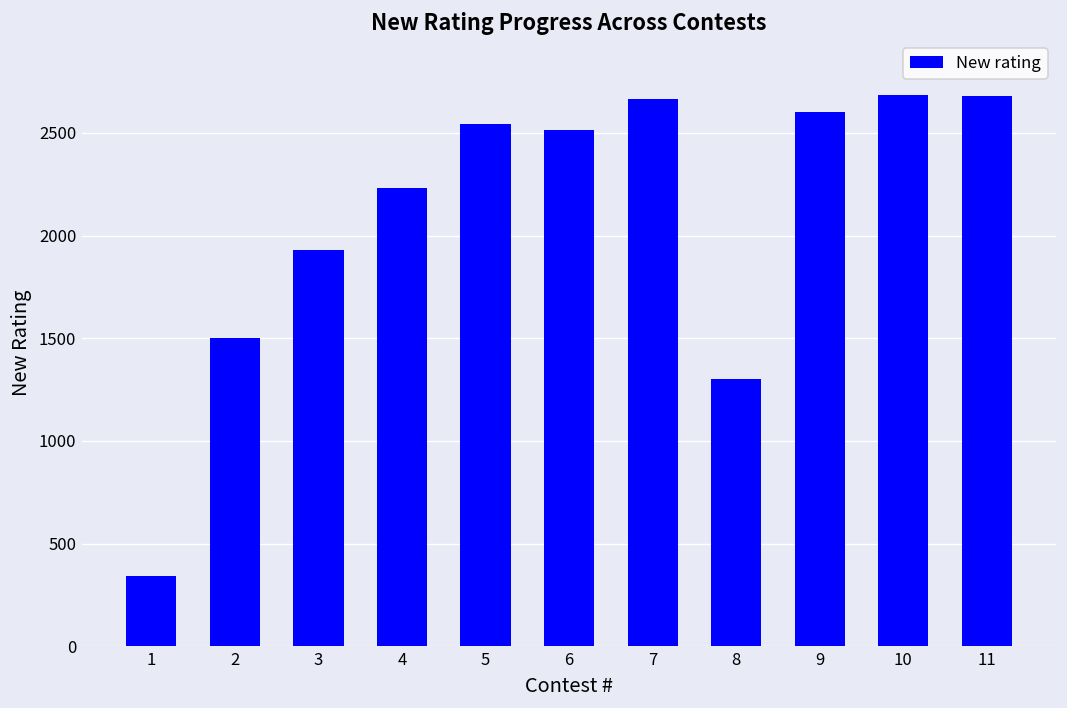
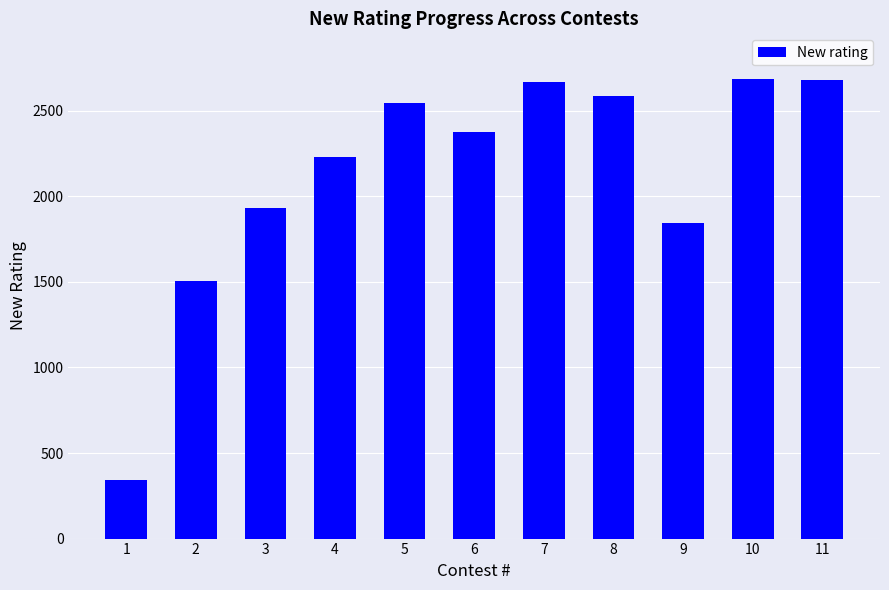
6: 2510 -> 2380
8: 1300 -> 2590
9: 2600 -> 1840
